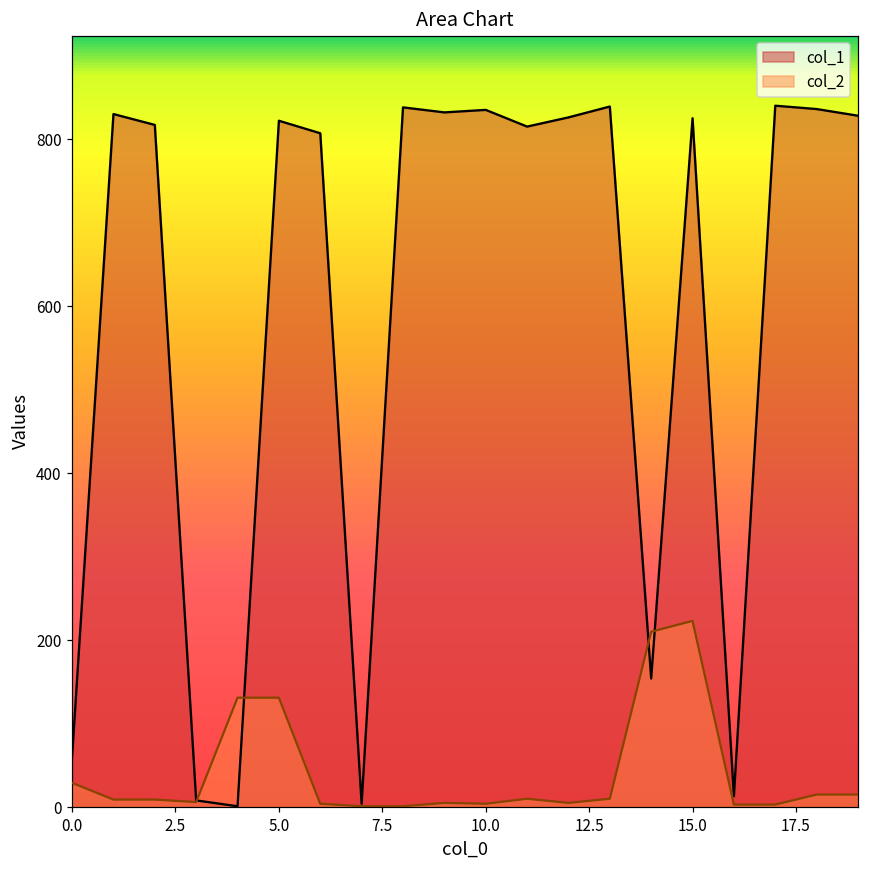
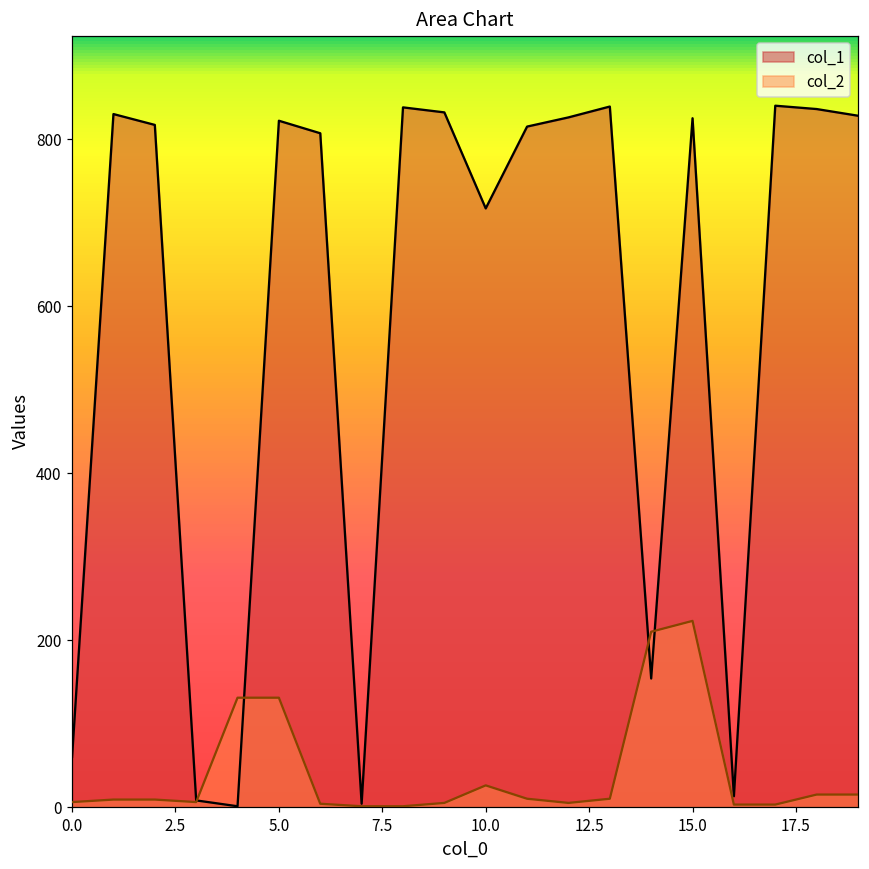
col_2, 0.0: 30 -> 10
col_1, 10.0: 840 -> 720
col_2, 10.0: 0 -> 30
